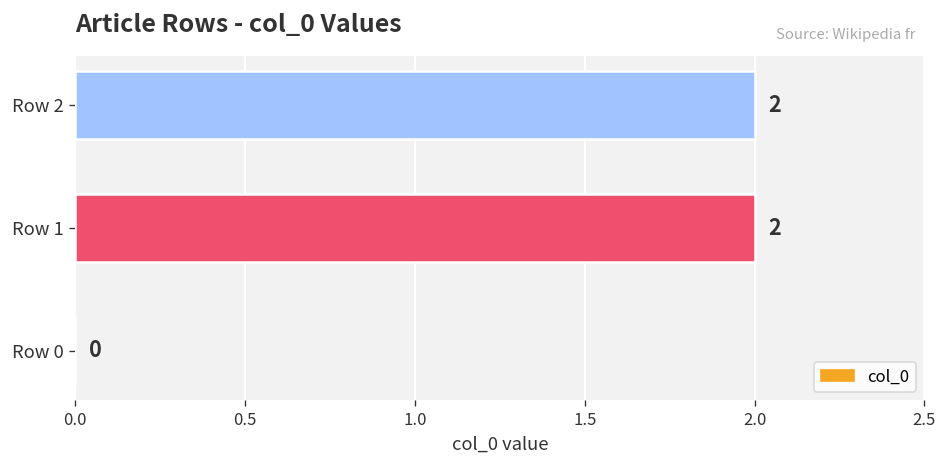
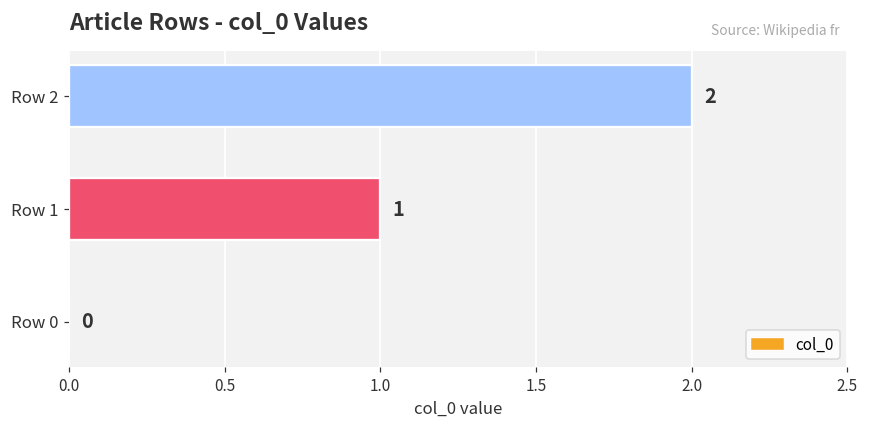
Row 1: 2 -> 1
